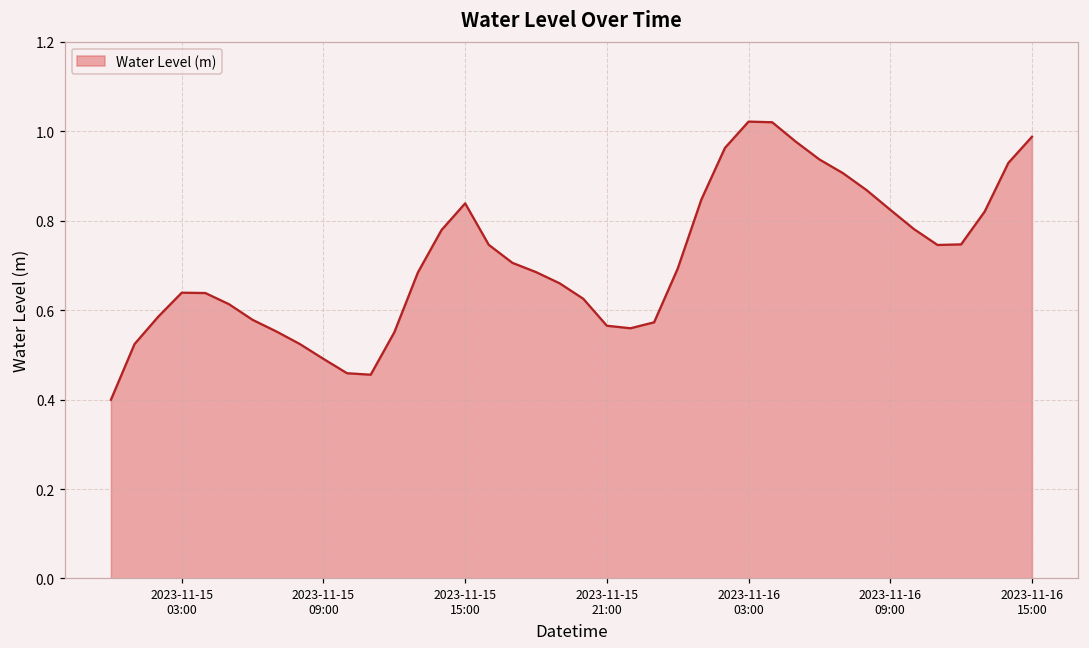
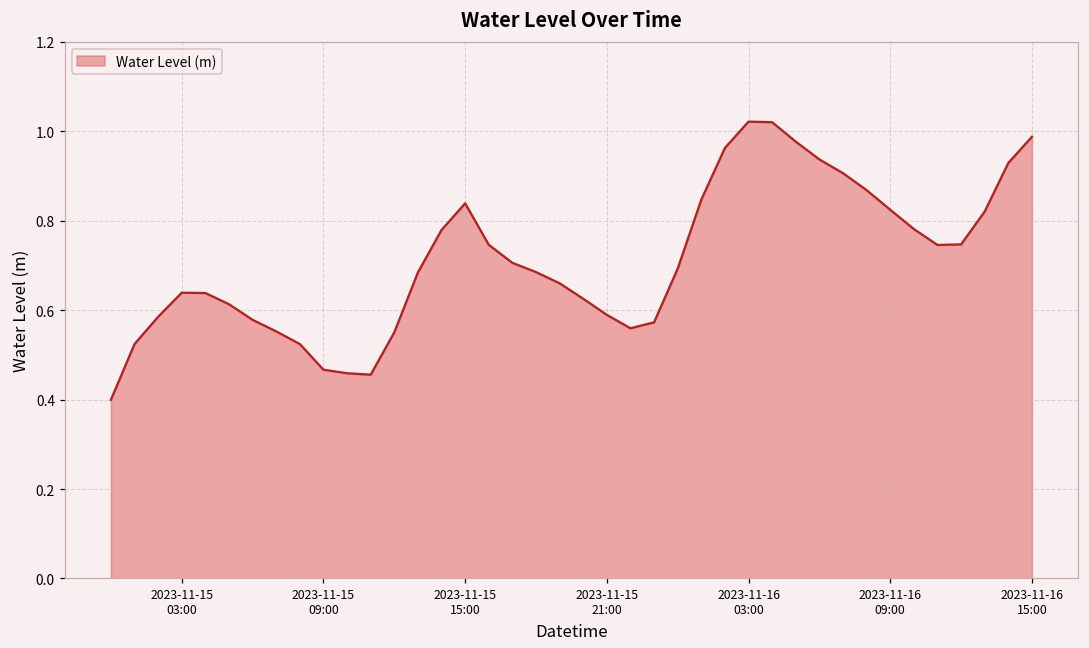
2023-11-15 09:00: 0.49 -> 0.47
2023-11-15 21:00: 0.57 -> 0.59
